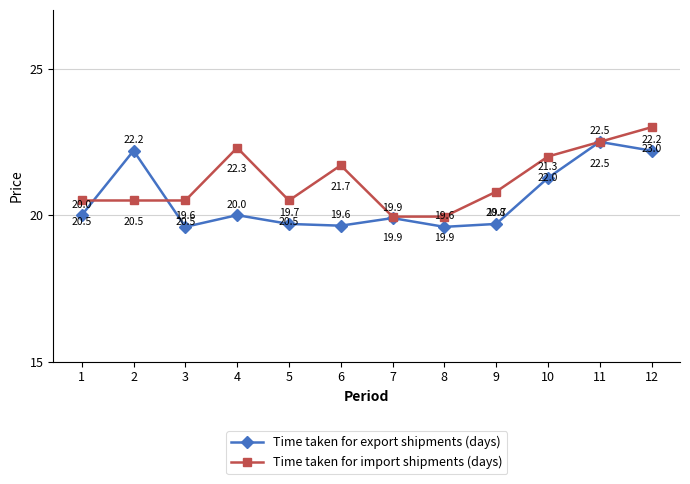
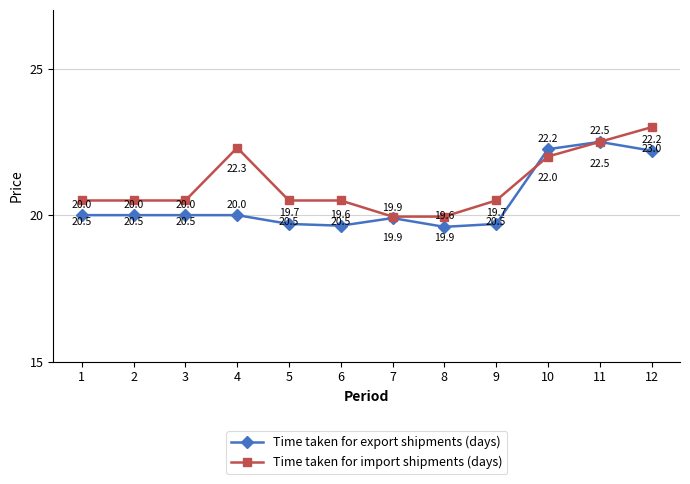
Time taken for export shipments (days), 2: 22.2 -> 20.0
Time taken for export shipments (days), 3: 19.6 -> 20.0
Time taken for import shipments (days), 6: 21.7 -> 20.5
Time taken for import shipments (days), 9: 20.8 -> 20.5
Time taken for export shipments (days), 10: 21.3 -> 22.2
